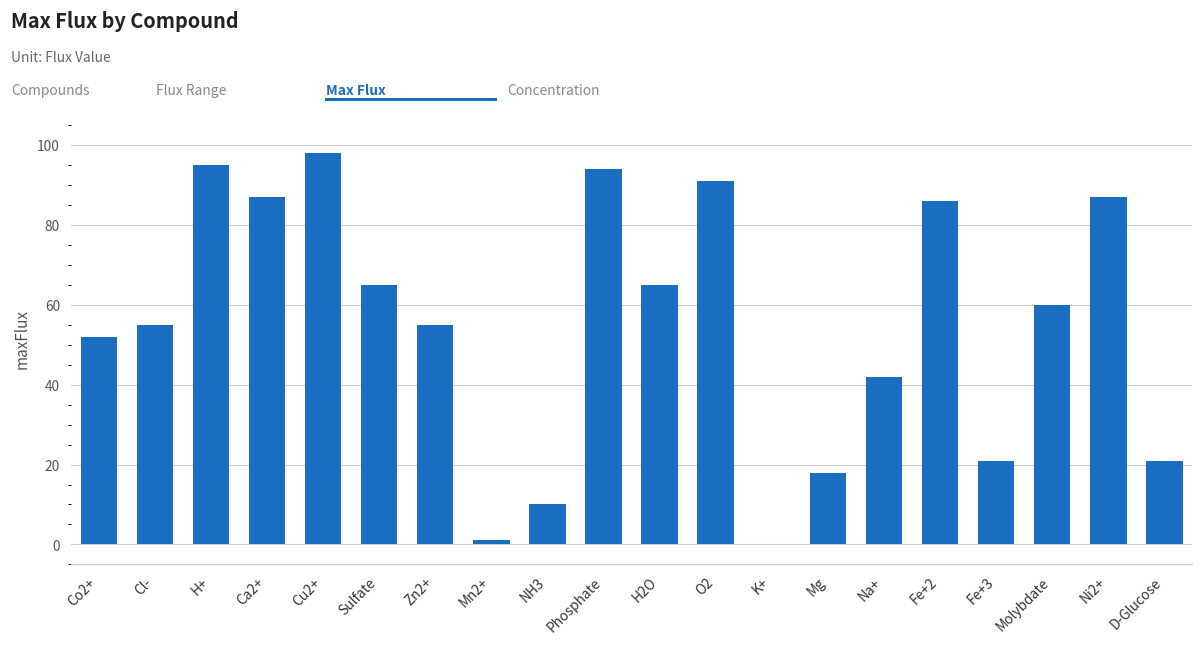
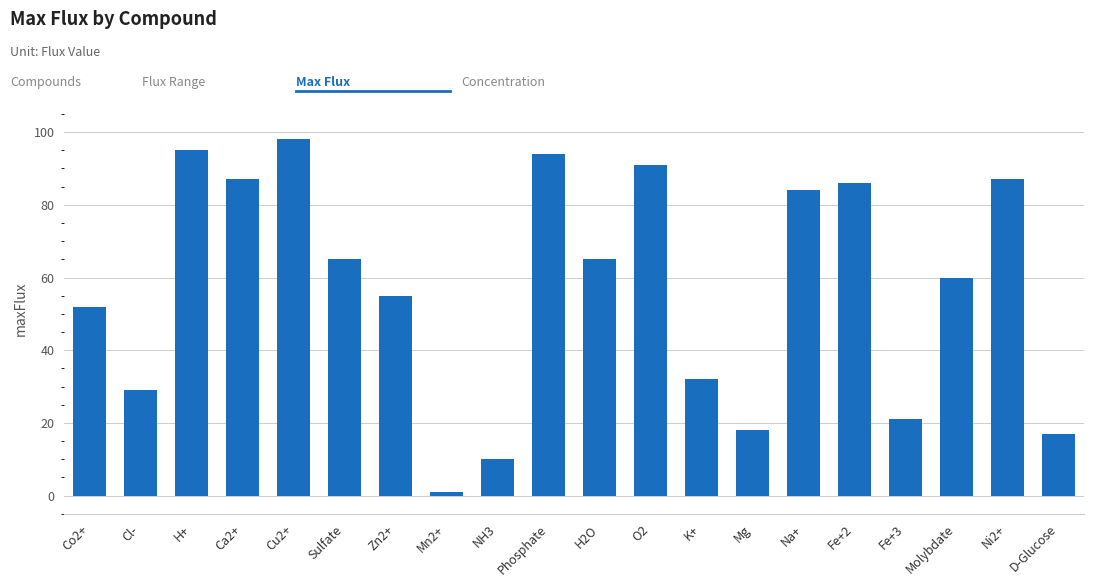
Cl-: 55 -> 29
K+: 0 -> 32
Na+: 42 -> 84
D-Glucose: 21 -> 17
